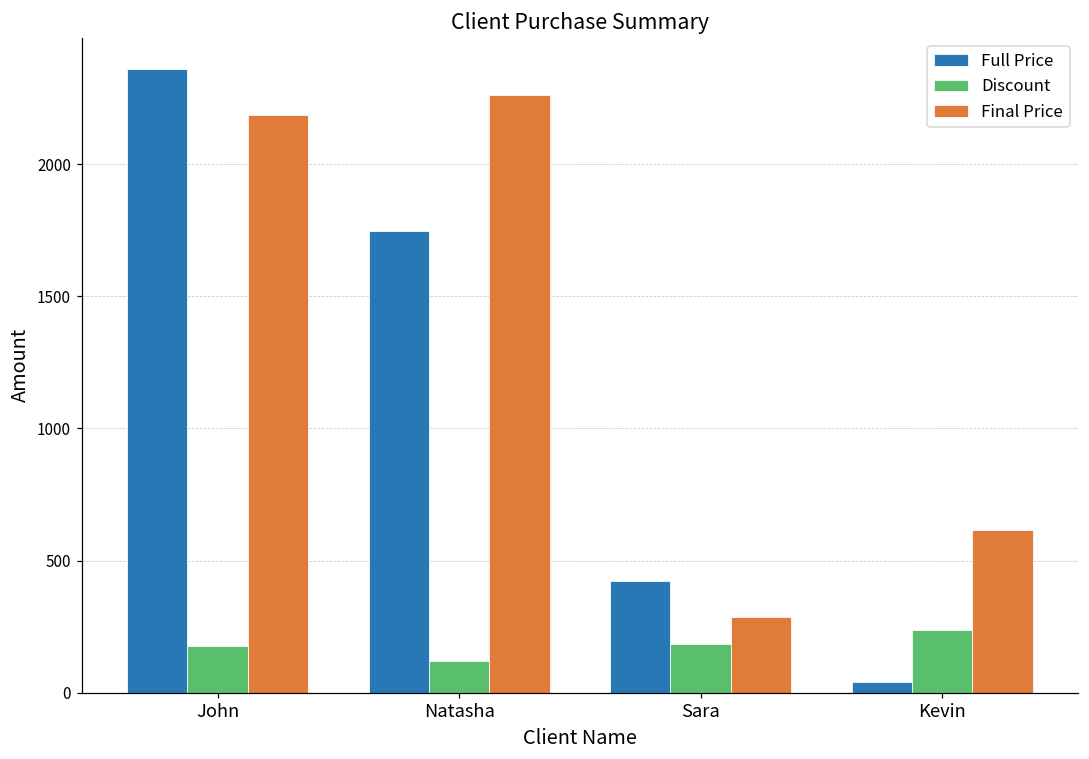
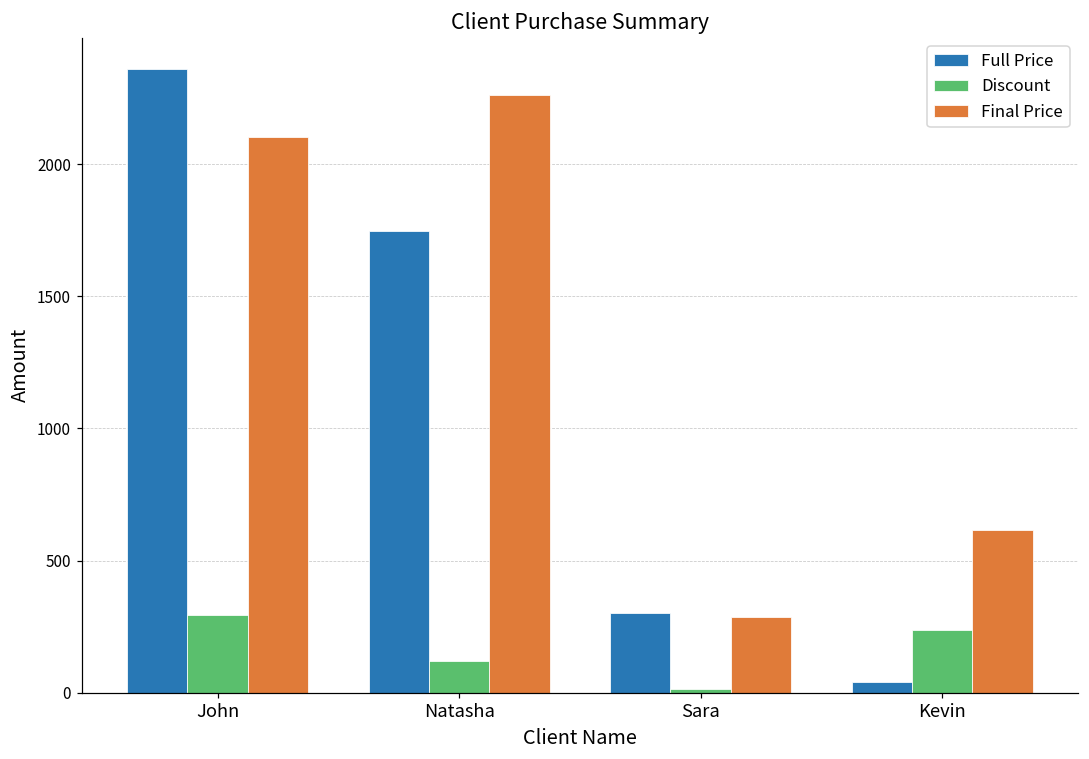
Discount, John: 180 -> 290
Final Price, John: 2190 -> 2100
Full Price, Sara: 420 -> 300
Discount, Sara: 180 -> 20
